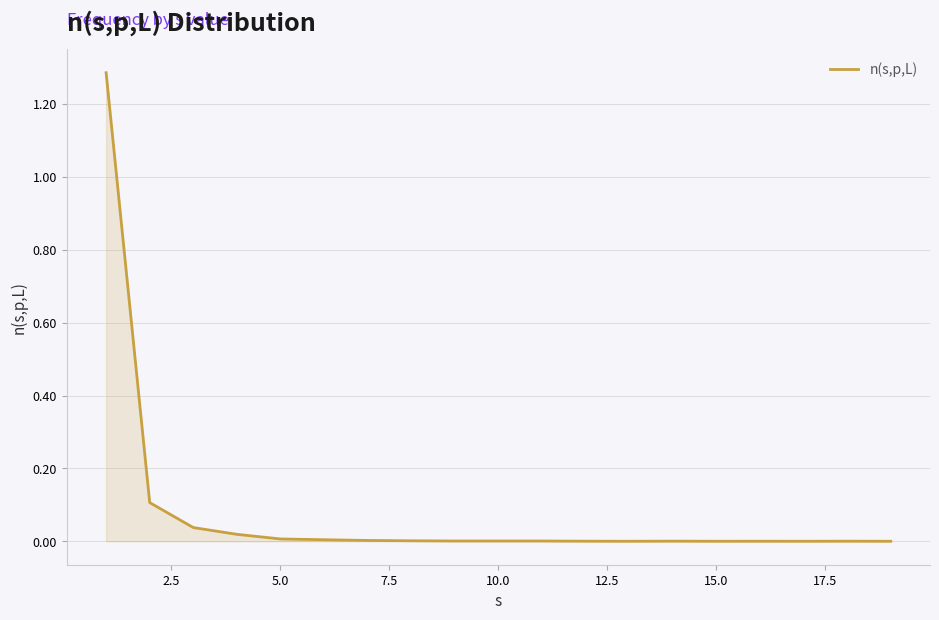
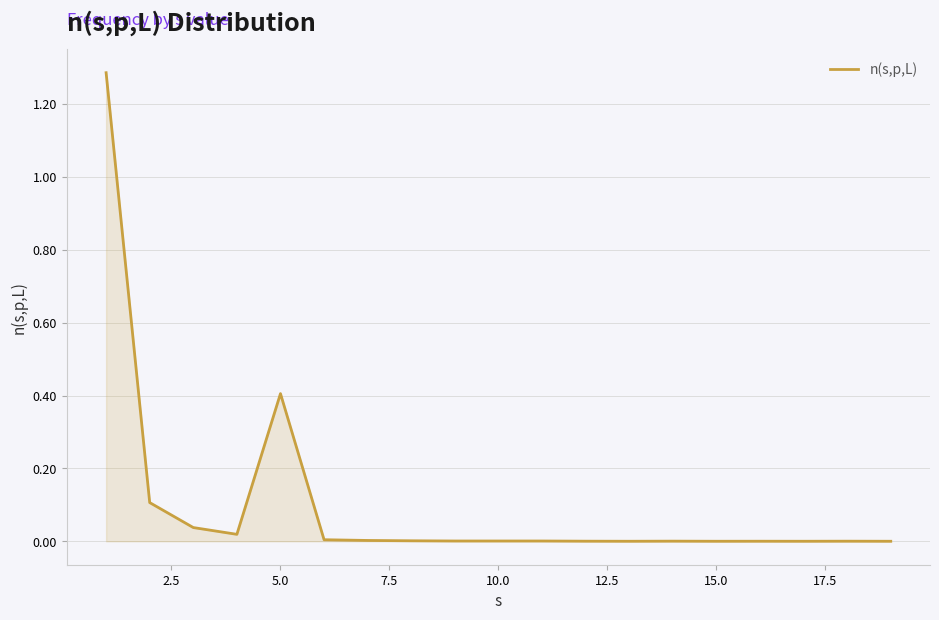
5.0: 0.01 -> 0.41
